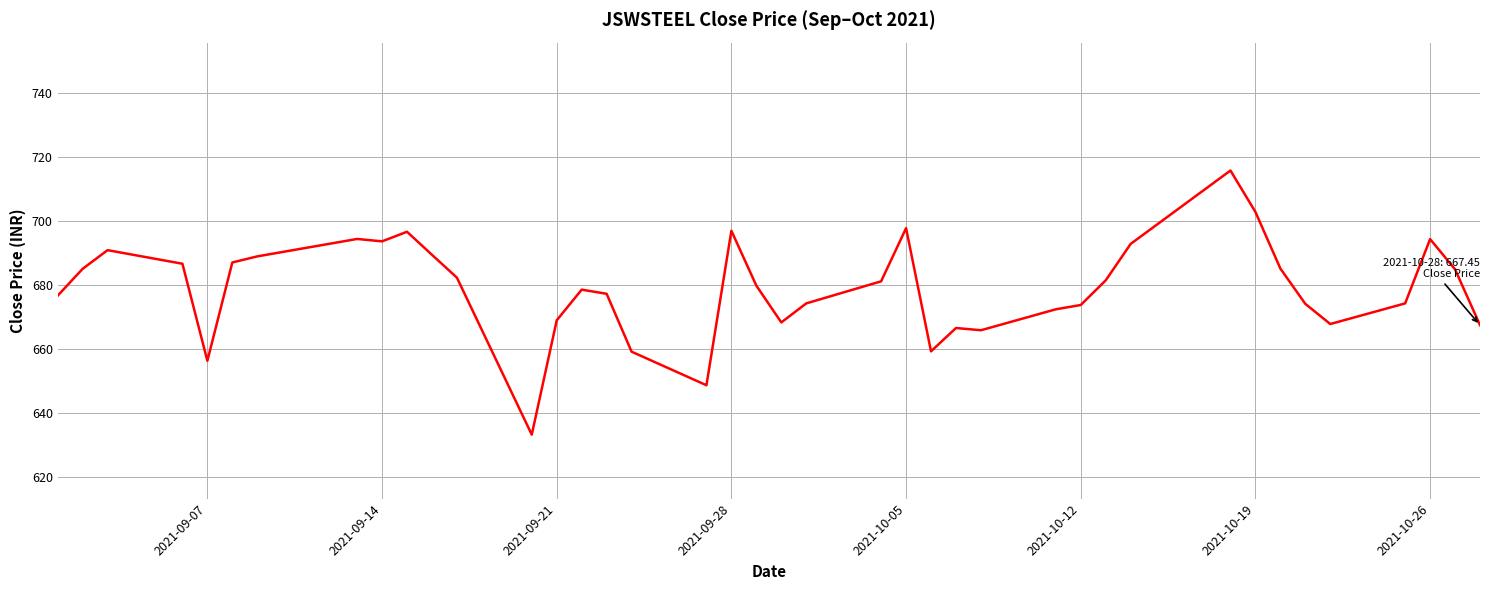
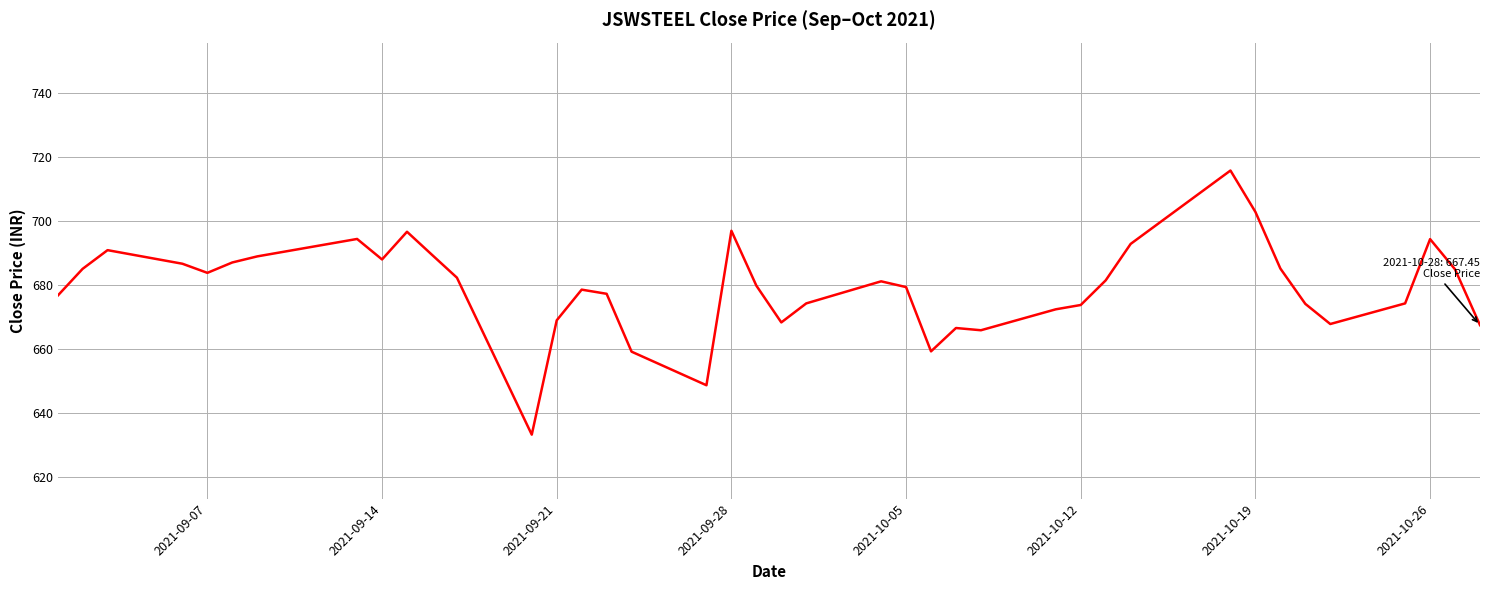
2021-09-07: 656 -> 684
2021-09-14: 694 -> 688
2021-10-05: 698 -> 679
